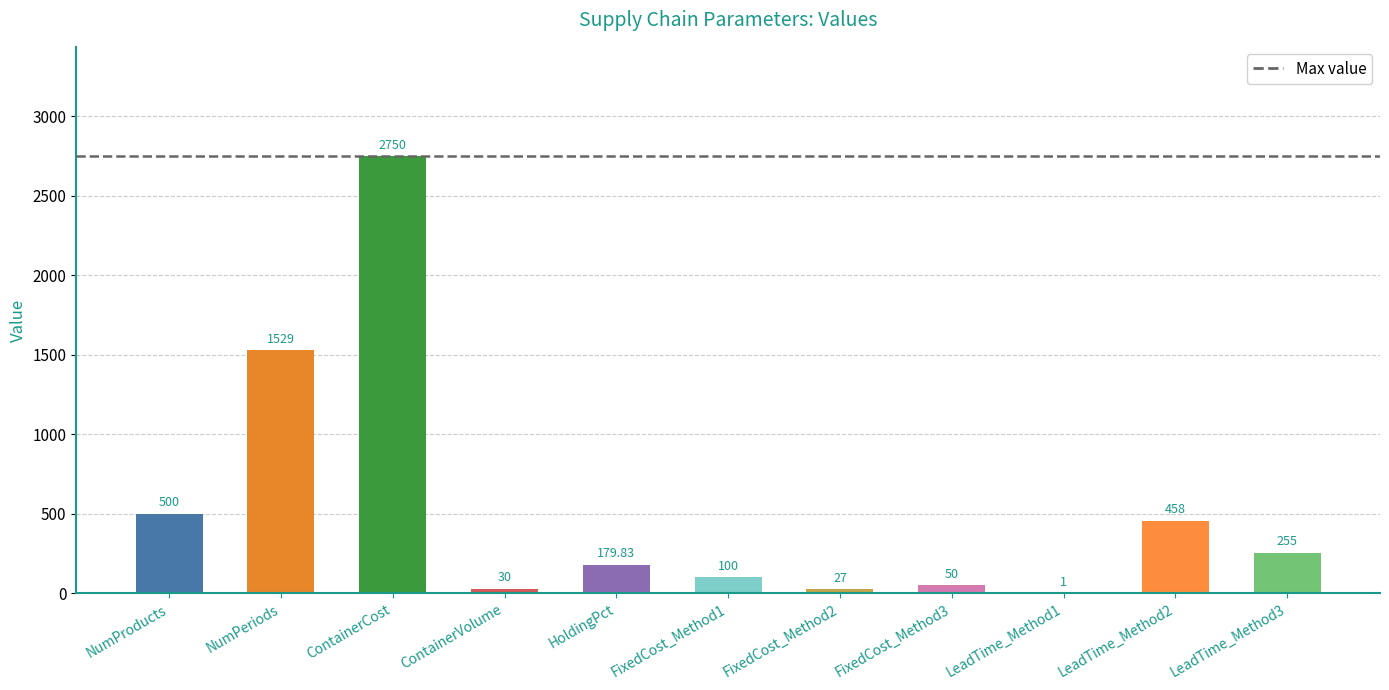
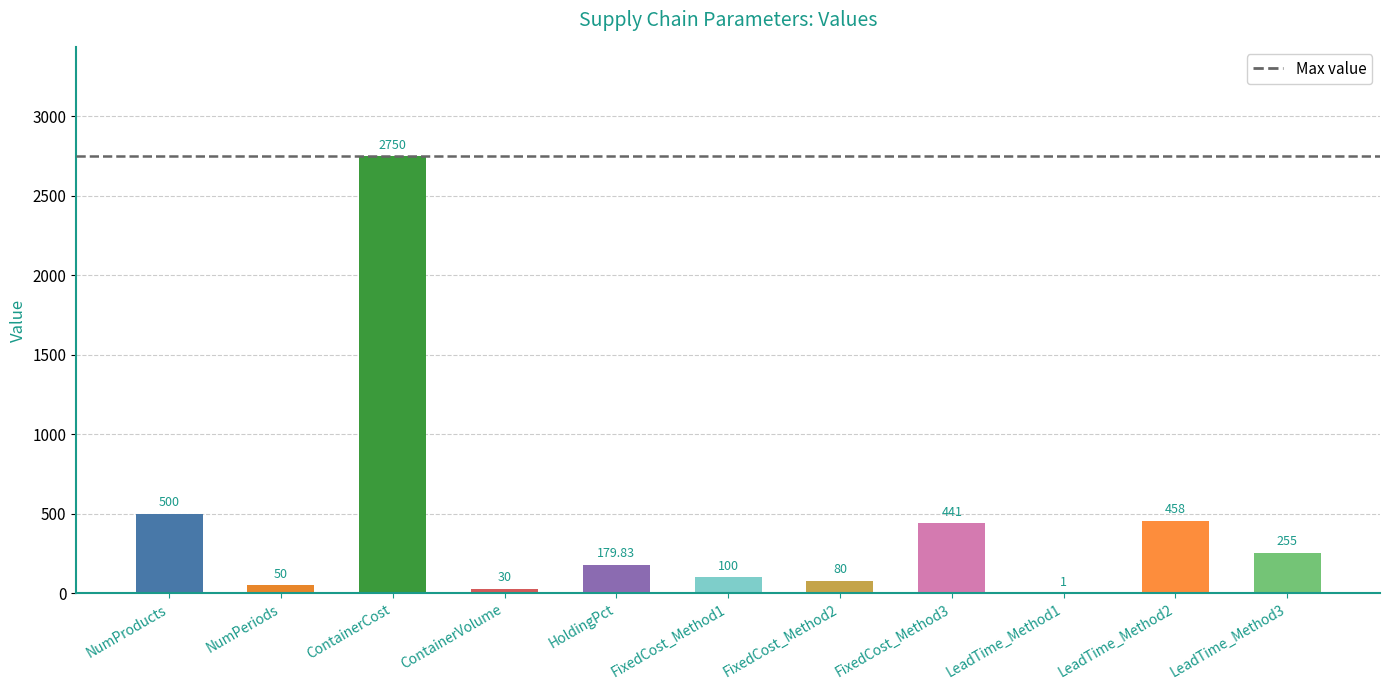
NumPeriods: 1529 -> 50
FixedCost_Method2: 27 -> 80
FixedCost_Method3: 50 -> 441
